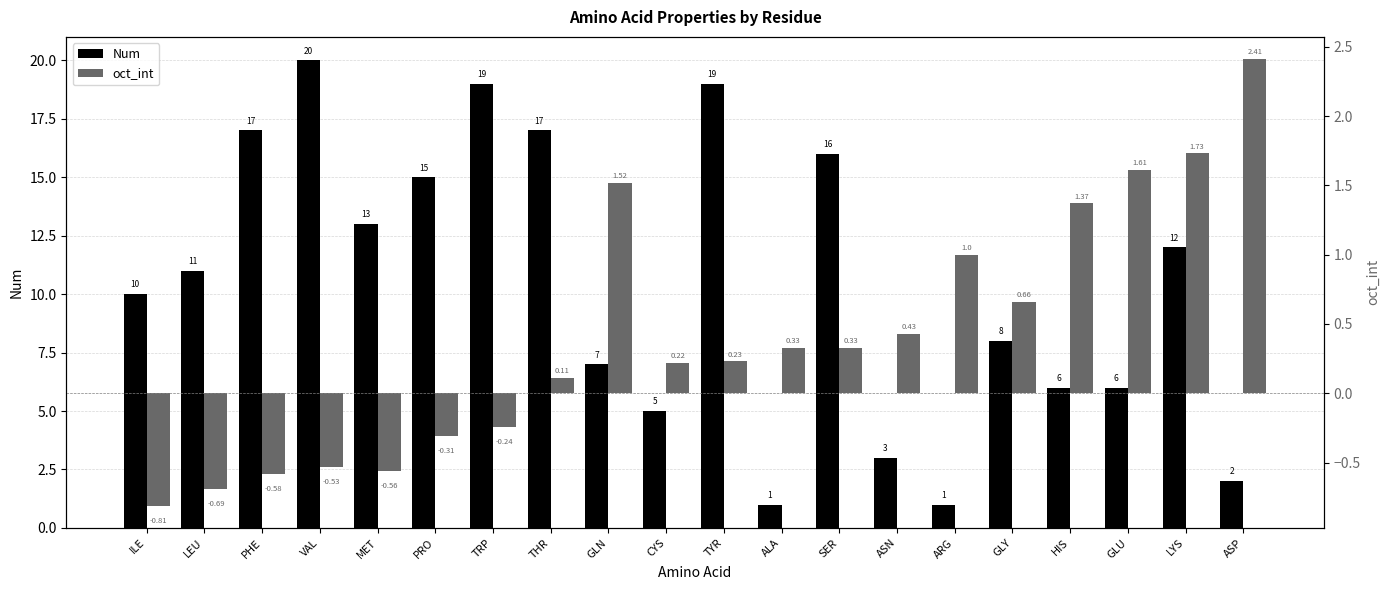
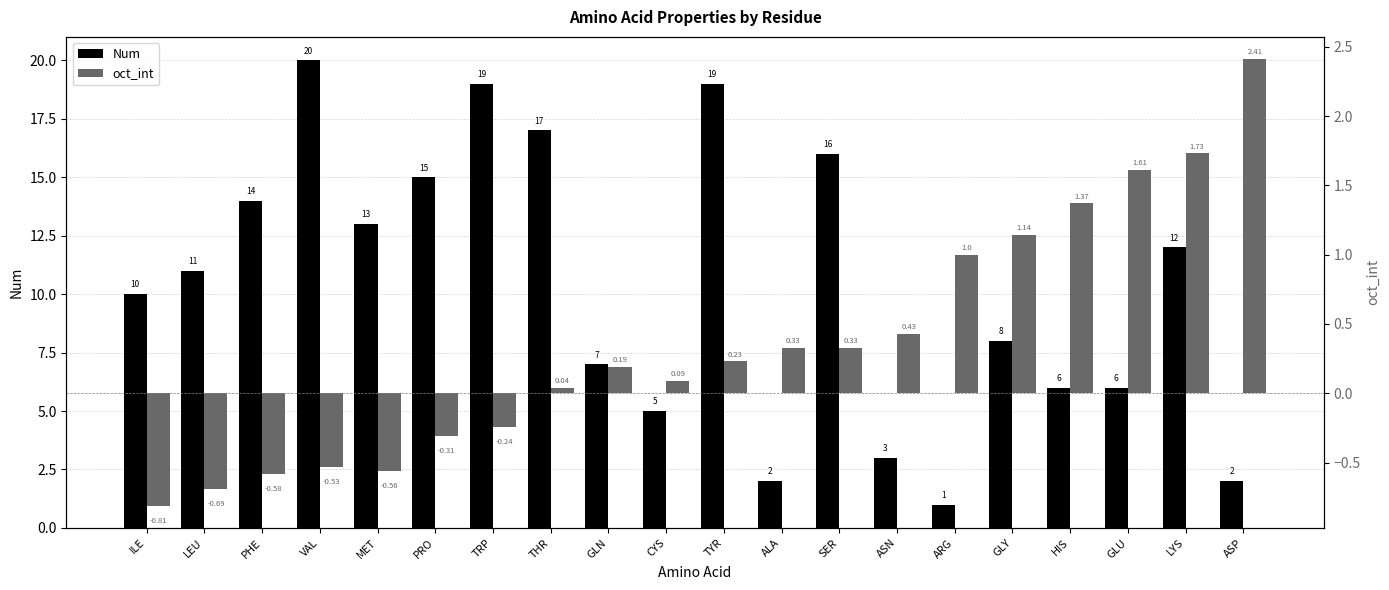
Num, PHE: 17 -> 14
Num, ALA: 1 -> 2
oct_int, THR: 0.11 -> 0.04
oct_int, GLN: 1.52 -> 0.19
oct_int, CYS: 0.22 -> 0.09
oct_int, GLY: 0.66 -> 1.14
